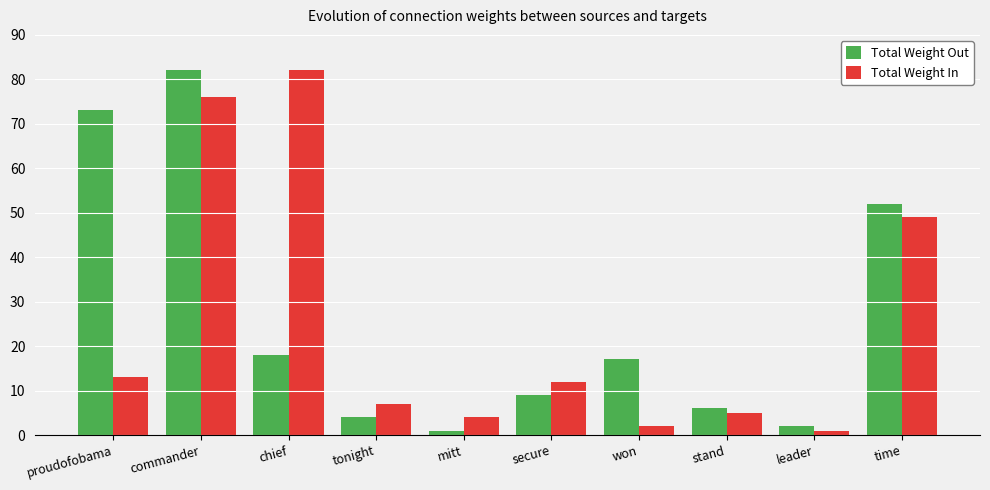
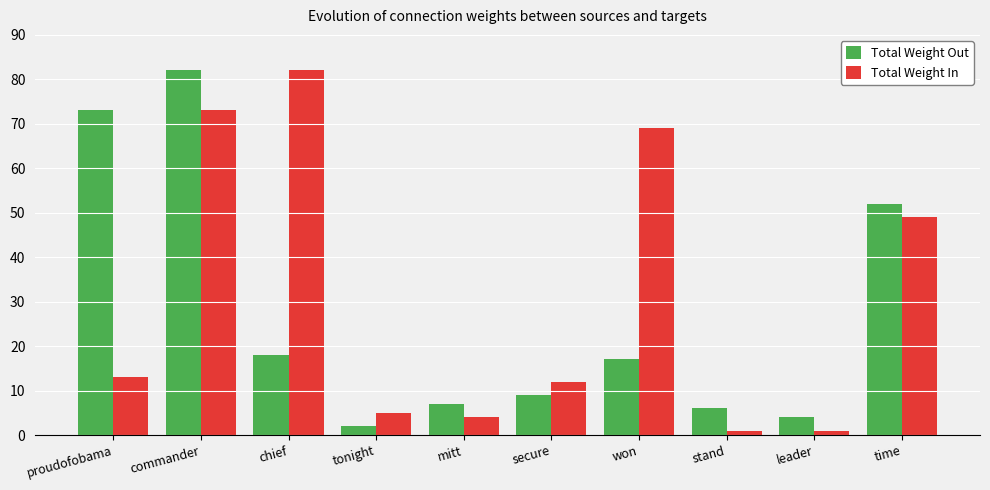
Total Weight In, commander: 76 -> 73
Total Weight Out, tonight: 4 -> 2
Total Weight In, tonight: 7 -> 5
Total Weight Out, mitt: 1 -> 7
Total Weight In, won: 2 -> 69
Total Weight In, stand: 5 -> 1
Total Weight Out, leader: 2 -> 4
